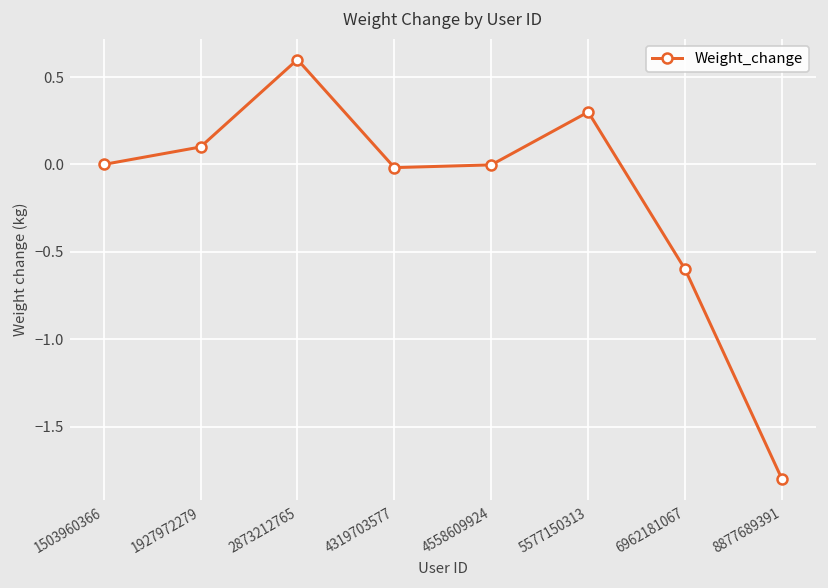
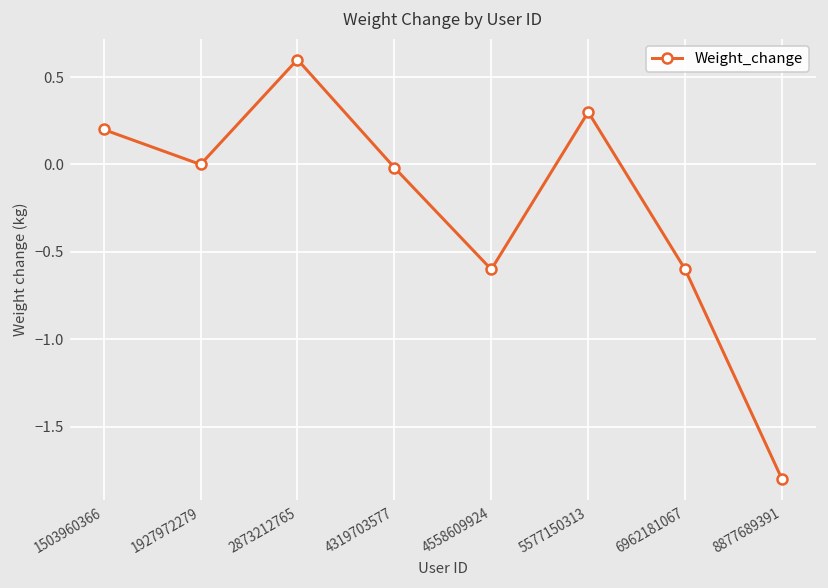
1503960366: 0.0 -> 0.2
1927972279: 0.1 -> 0.0
4558609924: 0.00 -> -0.60
